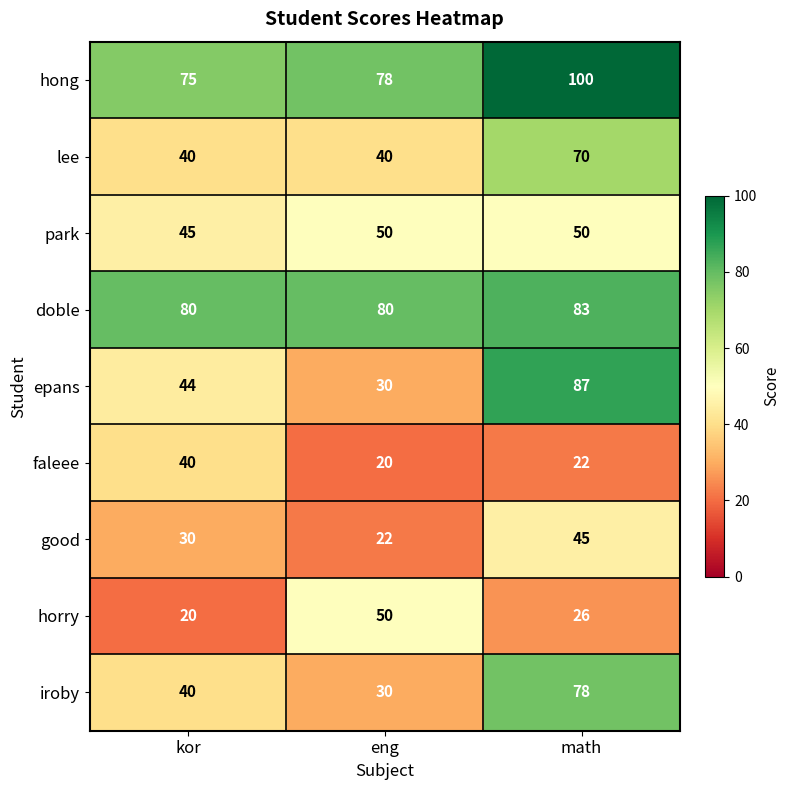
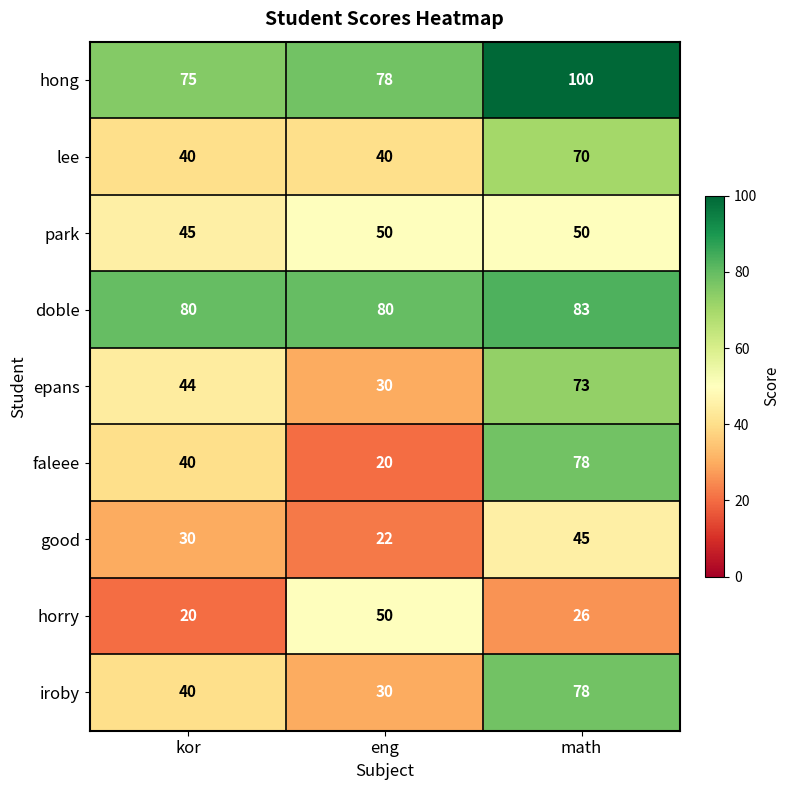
epans, math: 87 -> 73
faleee, math: 22 -> 78
